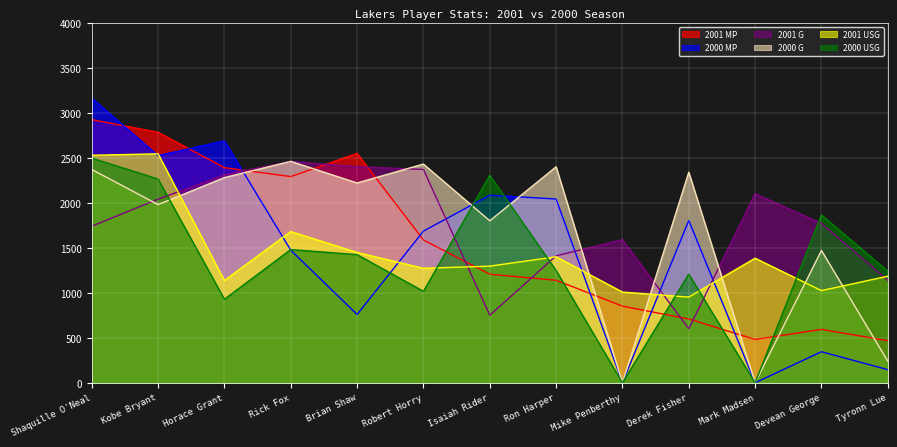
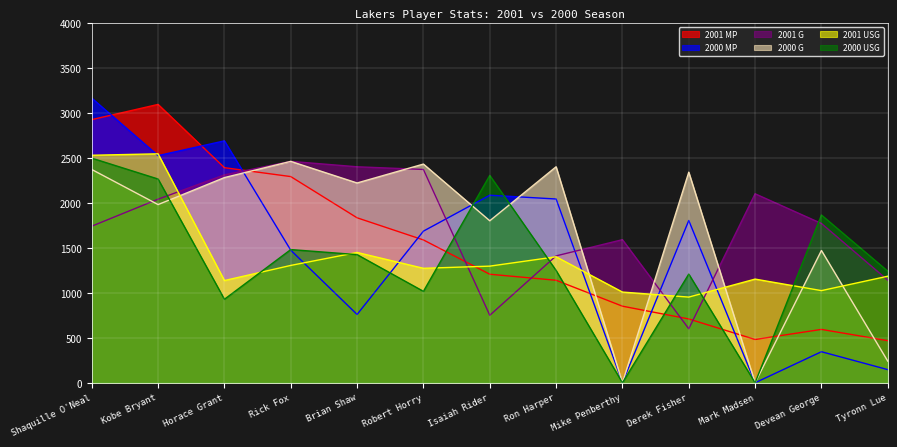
2001 MP, Kobe Bryant: 2800 -> 3100
2001 USG, Rick Fox: 1700 -> 1300
2001 MP, Brian Shaw: 2500 -> 1800
2001 USG, Mark Madsen: 1400 -> 1200
